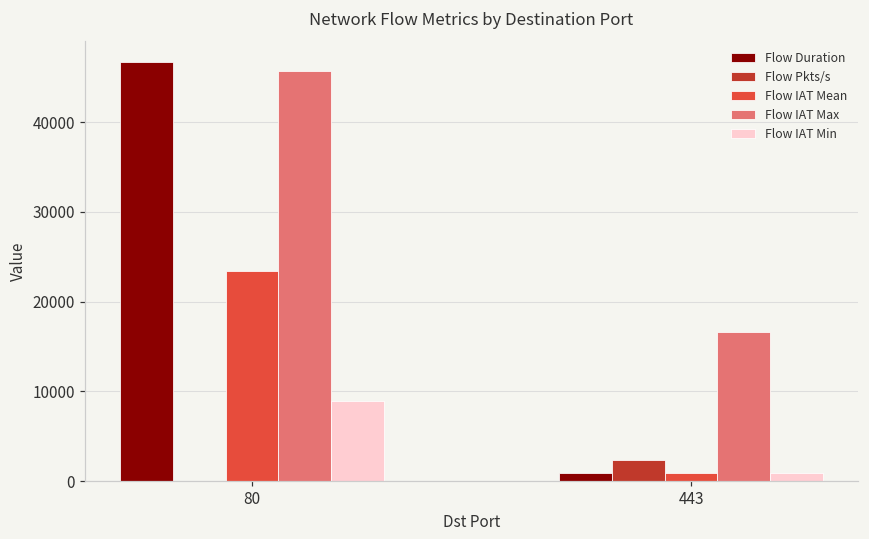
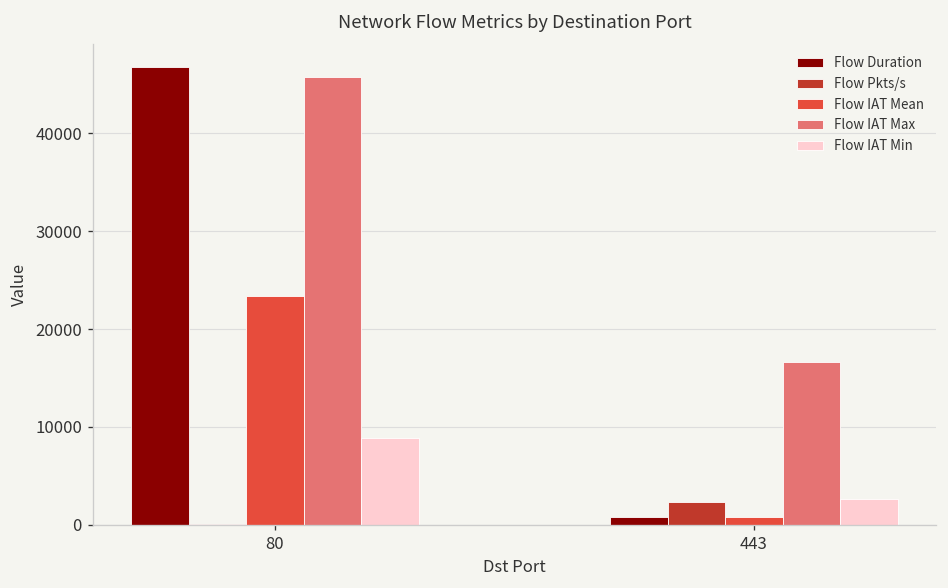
Flow IAT Min, 443: 1000 -> 3000
